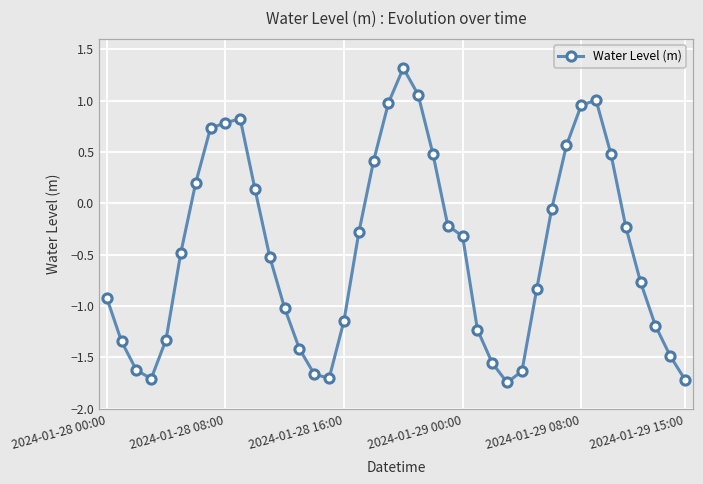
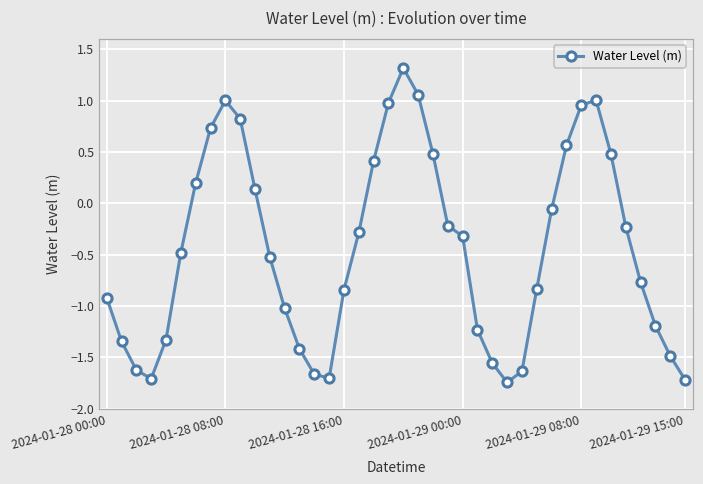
2024-01-28 08:00: 0.8 -> 1.0
2024-01-28 16:00: -1.1 -> -0.8
